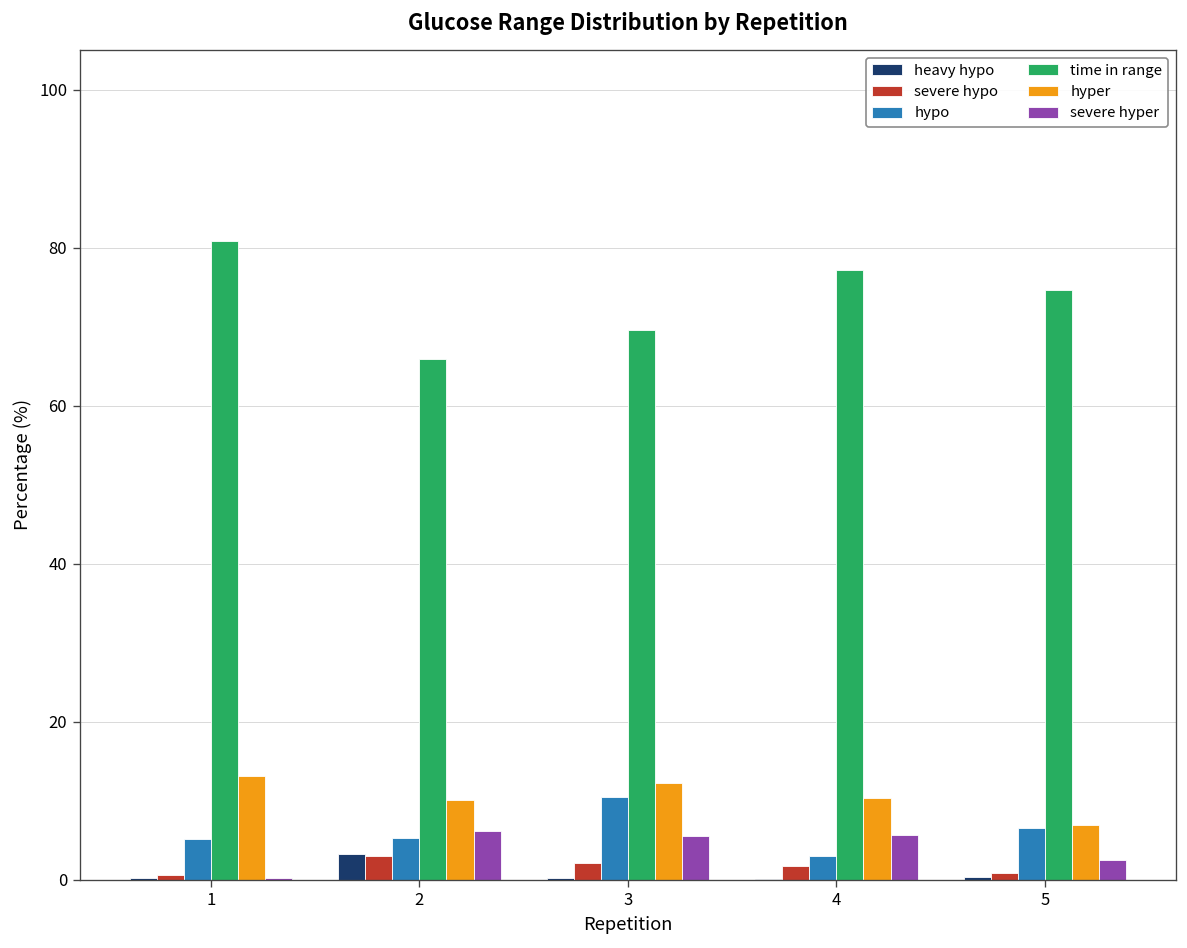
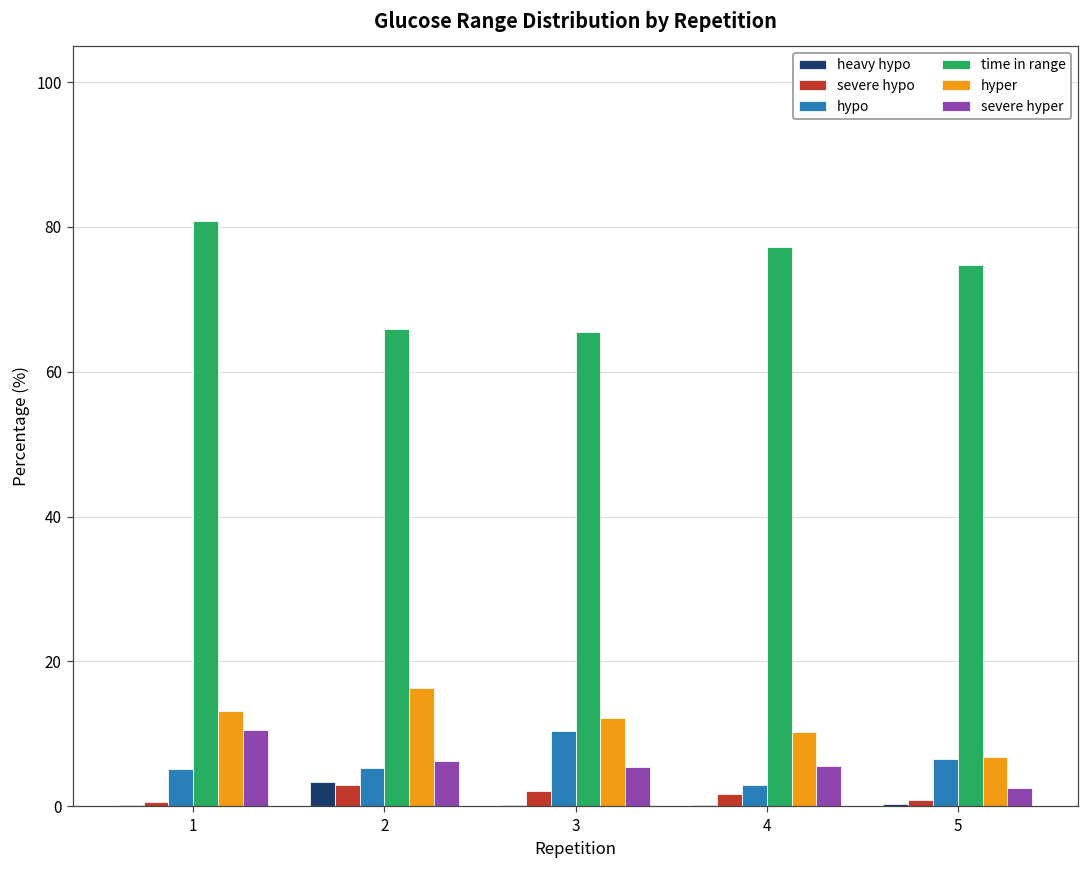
severe hyper, 1: 0 -> 11
hyper, 2: 10 -> 16
time in range, 3: 70 -> 66
